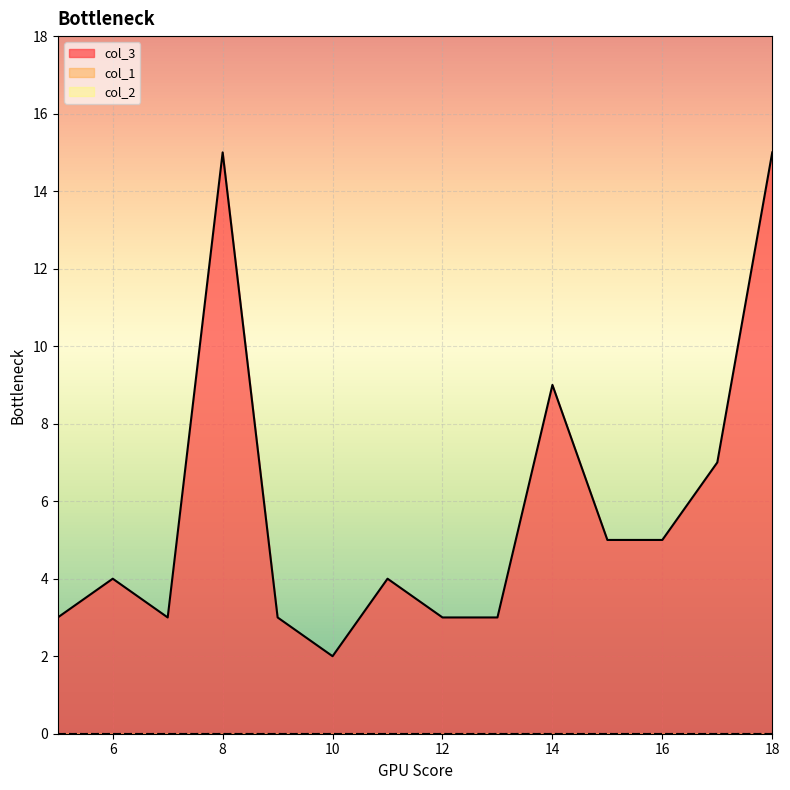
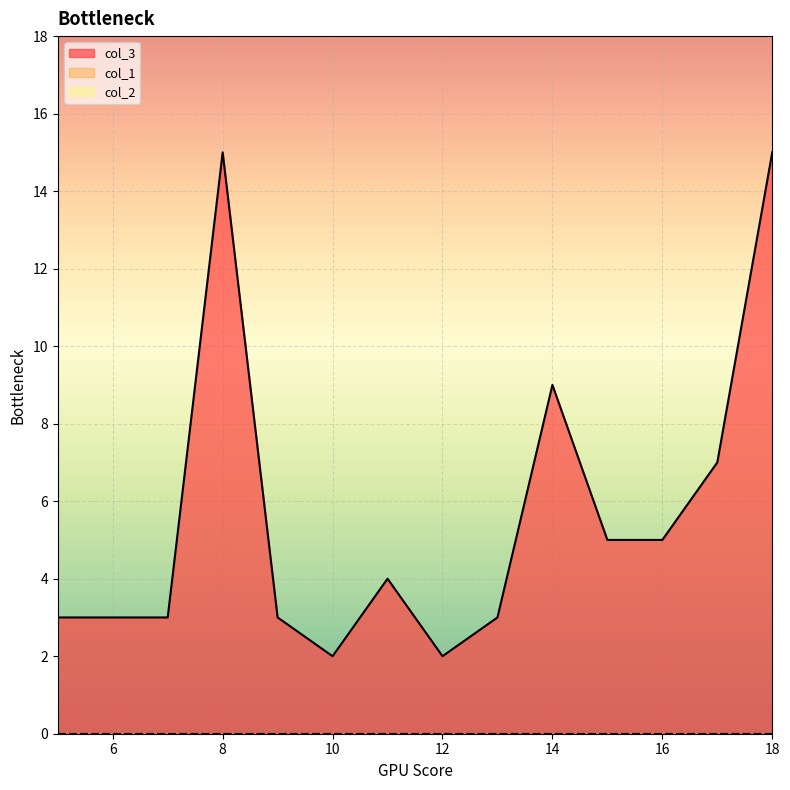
col_3, 6: 4 -> 3
col_3, 12: 3 -> 2
